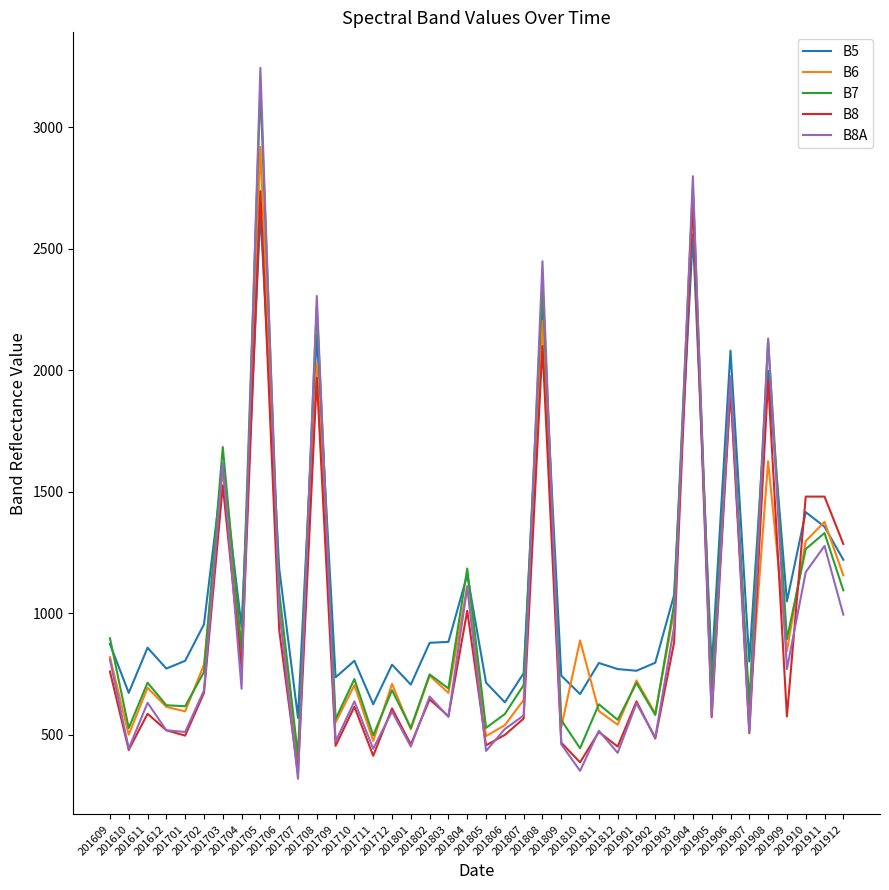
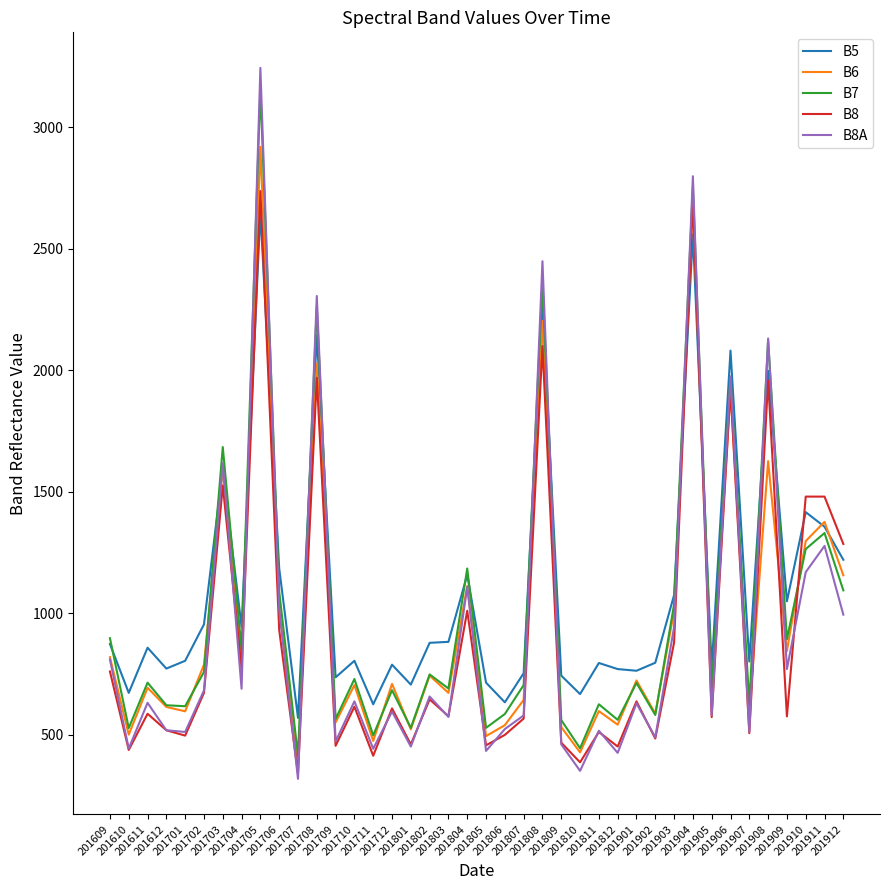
B6, 201810: 890 -> 430
